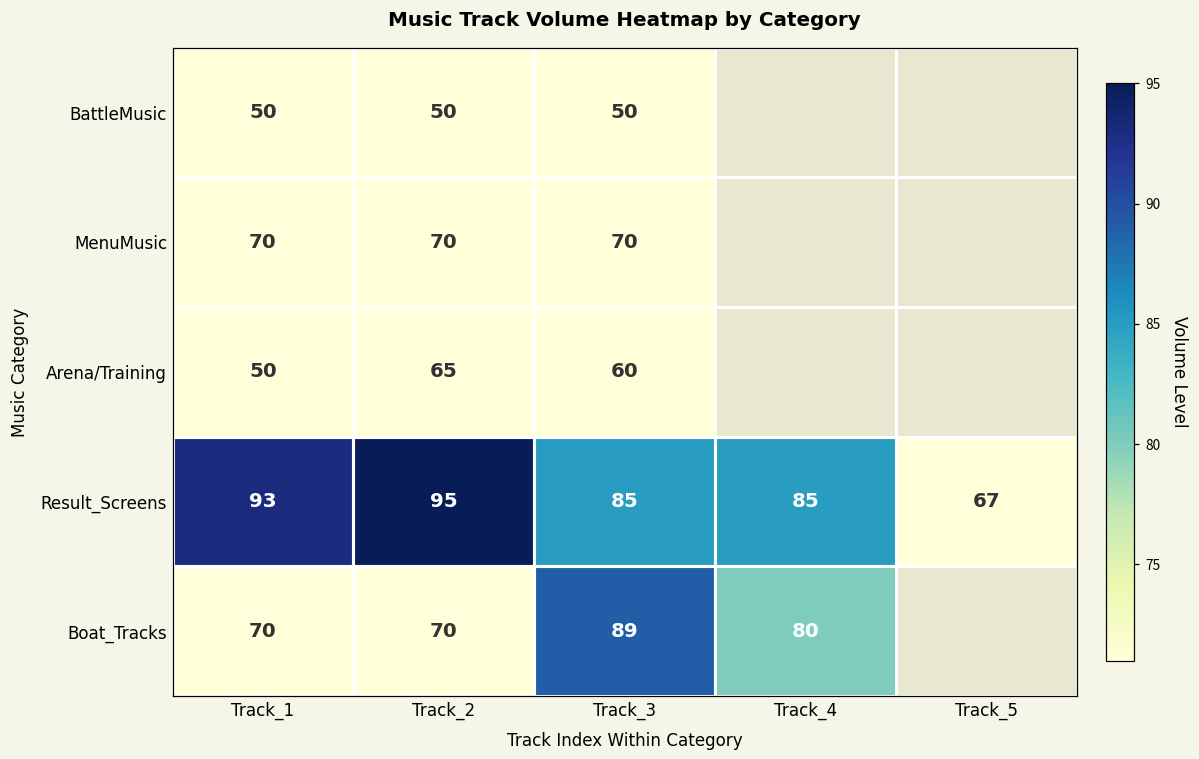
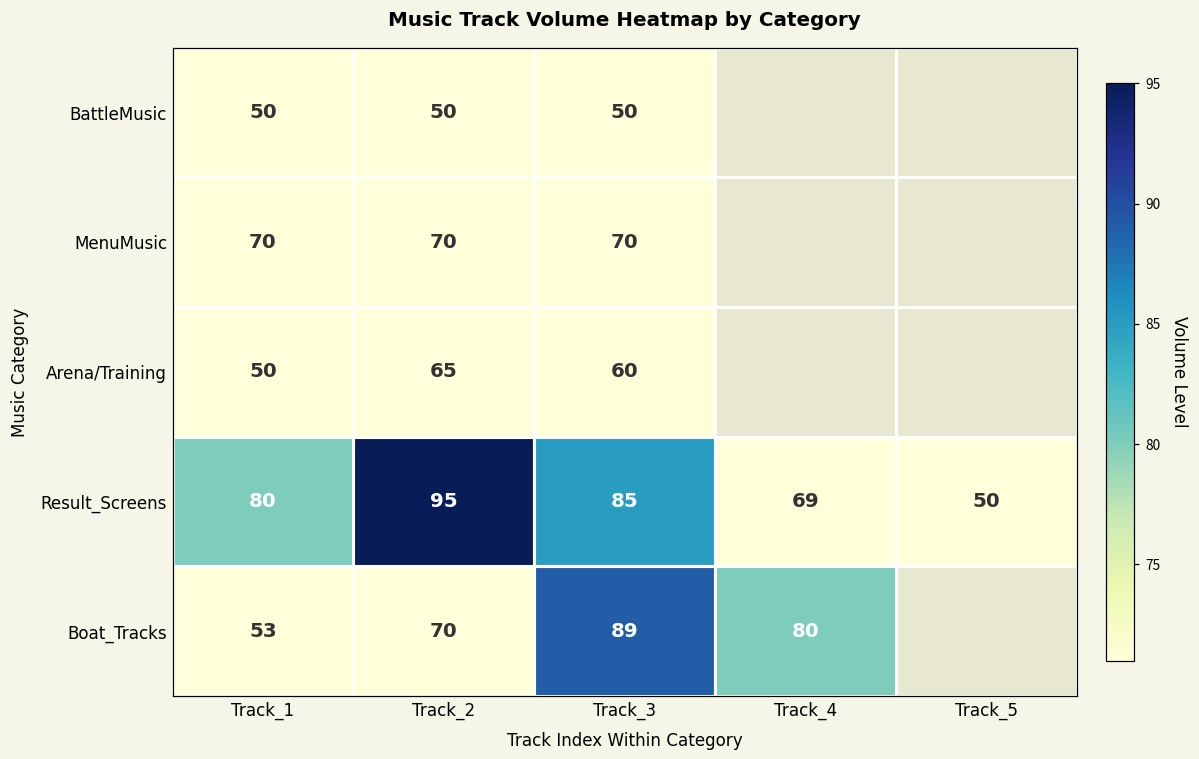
Result_Screens, Track_1: 93 -> 80
Result_Screens, Track_4: 85 -> 69
Result_Screens, Track_5: 67 -> 50
Boat_Tracks, Track_1: 70 -> 53
